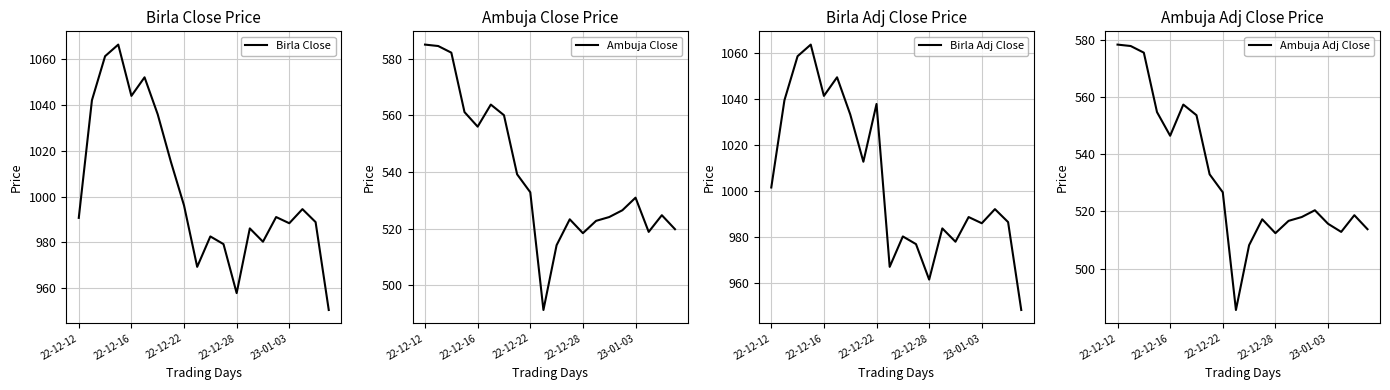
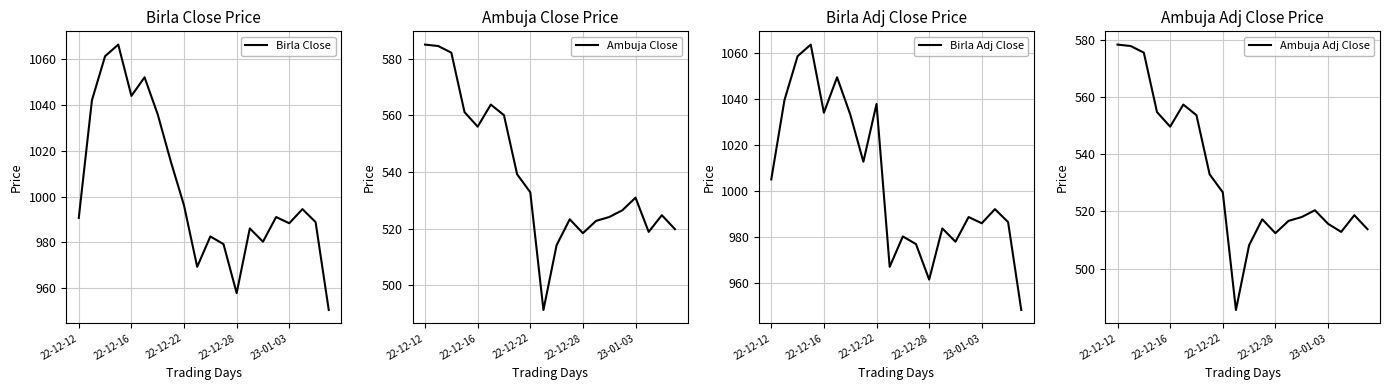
Birla Adj Close Price, 22-12-12: 1002 -> 1005
Birla Adj Close Price, 22-12-16: 1042 -> 1034
Ambuja Adj Close Price, 22-12-16: 546 -> 550
